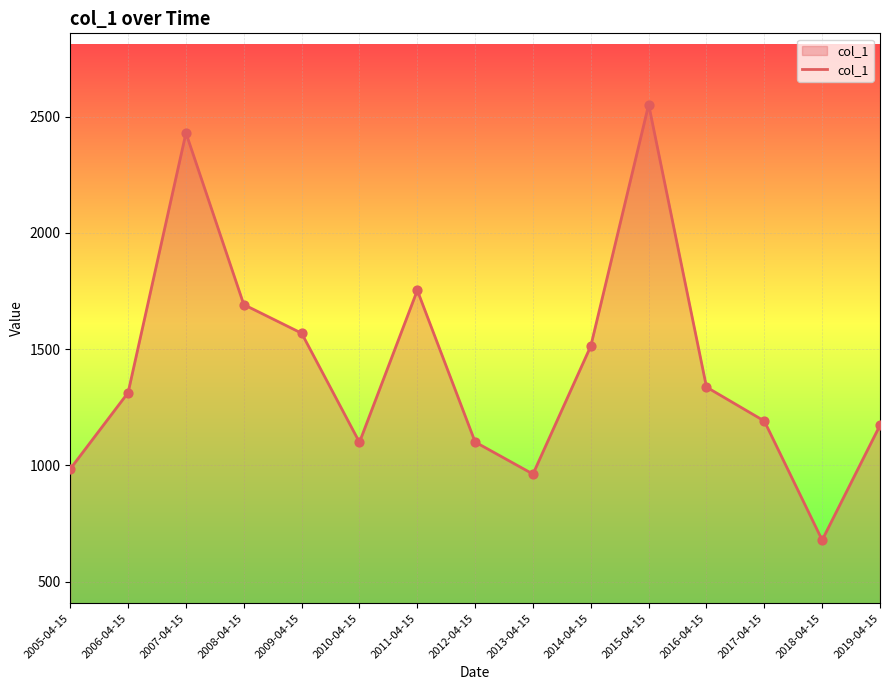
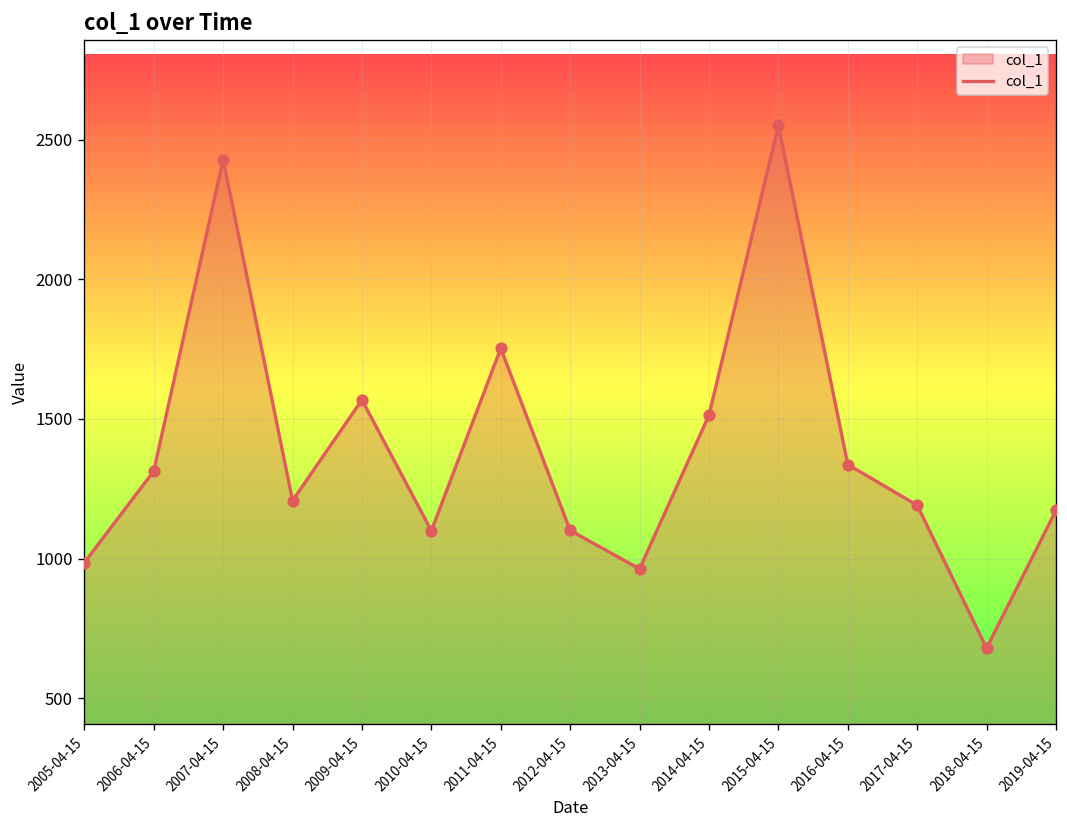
2008-04-15: 1690 -> 1210
